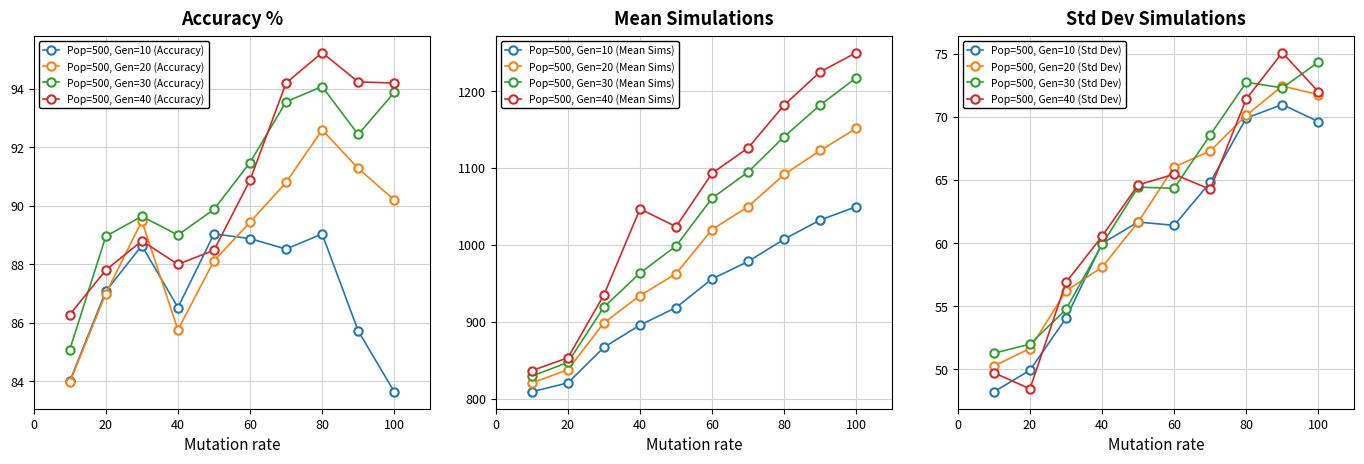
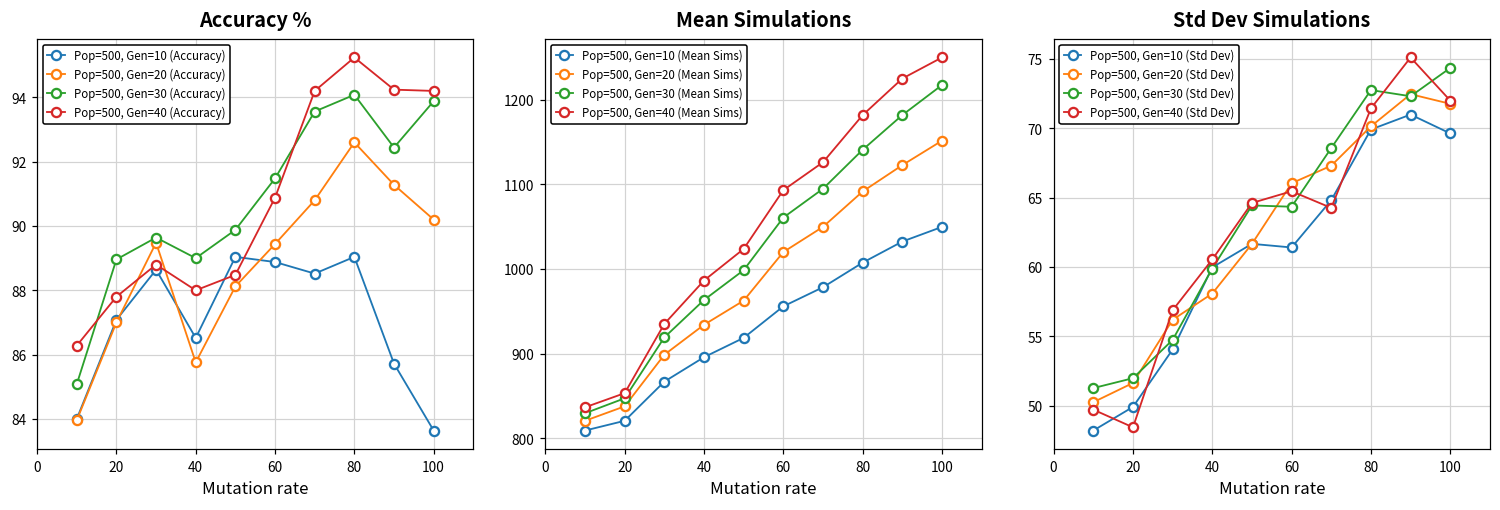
Mean Simulations, Pop=500, Gen=40 (Mean Sims), 40: 1050 -> 990
